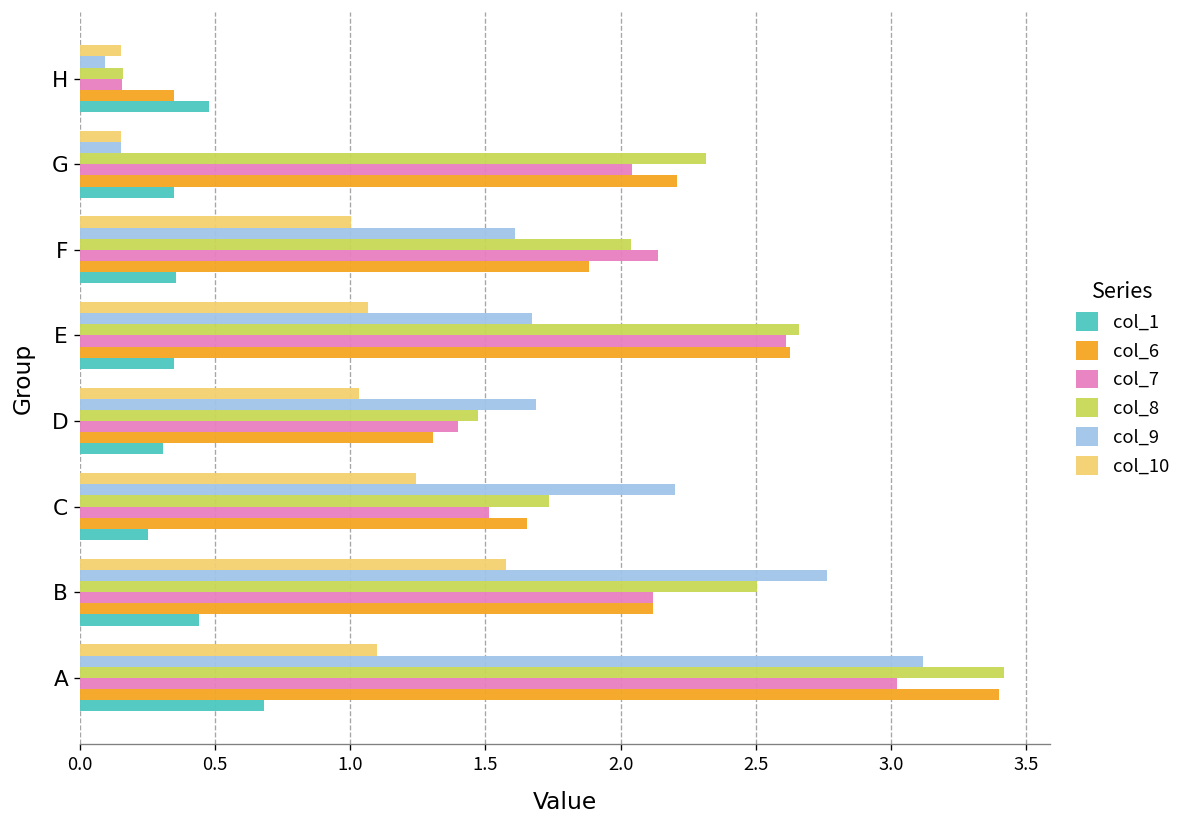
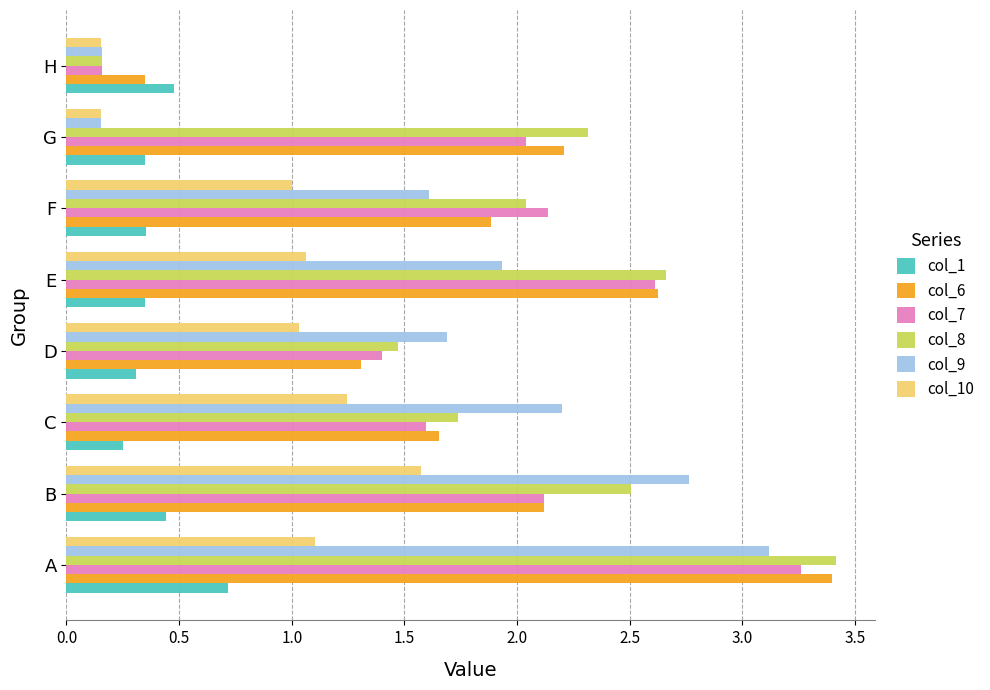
col_9, H: 0.09 -> 0.16
col_9, E: 1.67 -> 1.93
col_7, C: 1.52 -> 1.59
col_7, A: 3.02 -> 3.26
col_1, A: 0.68 -> 0.72
